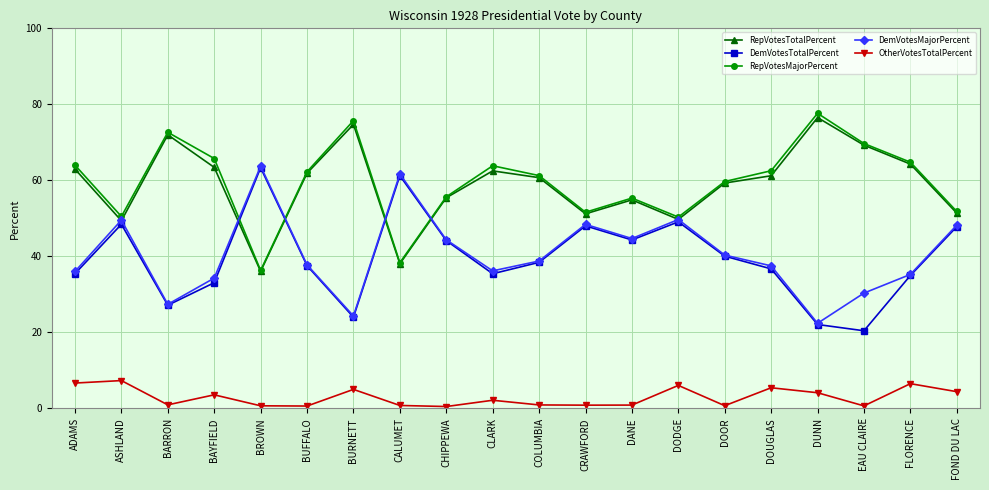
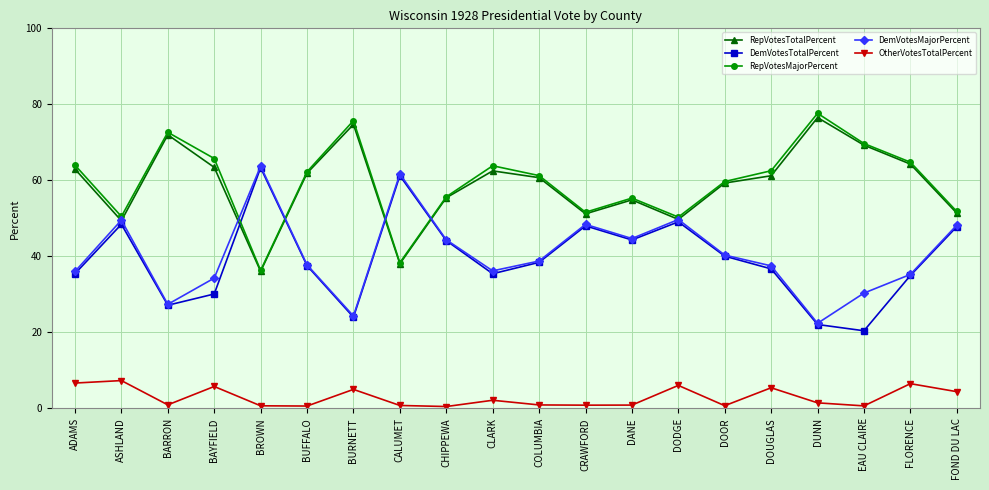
DemVotesTotalPercent, BAYFIELD: 33 -> 30
OtherVotesTotalPercent, BAYFIELD: 4 -> 6
OtherVotesTotalPercent, DUNN: 4 -> 1
